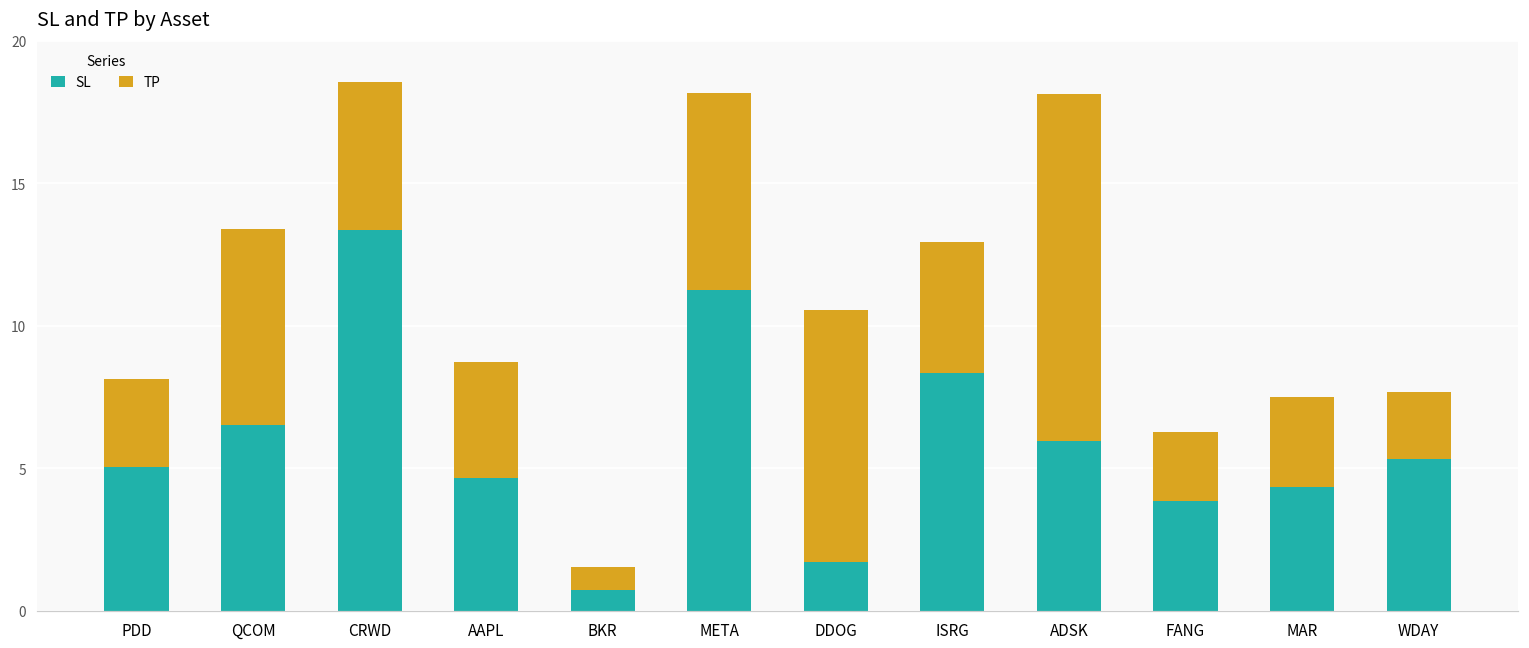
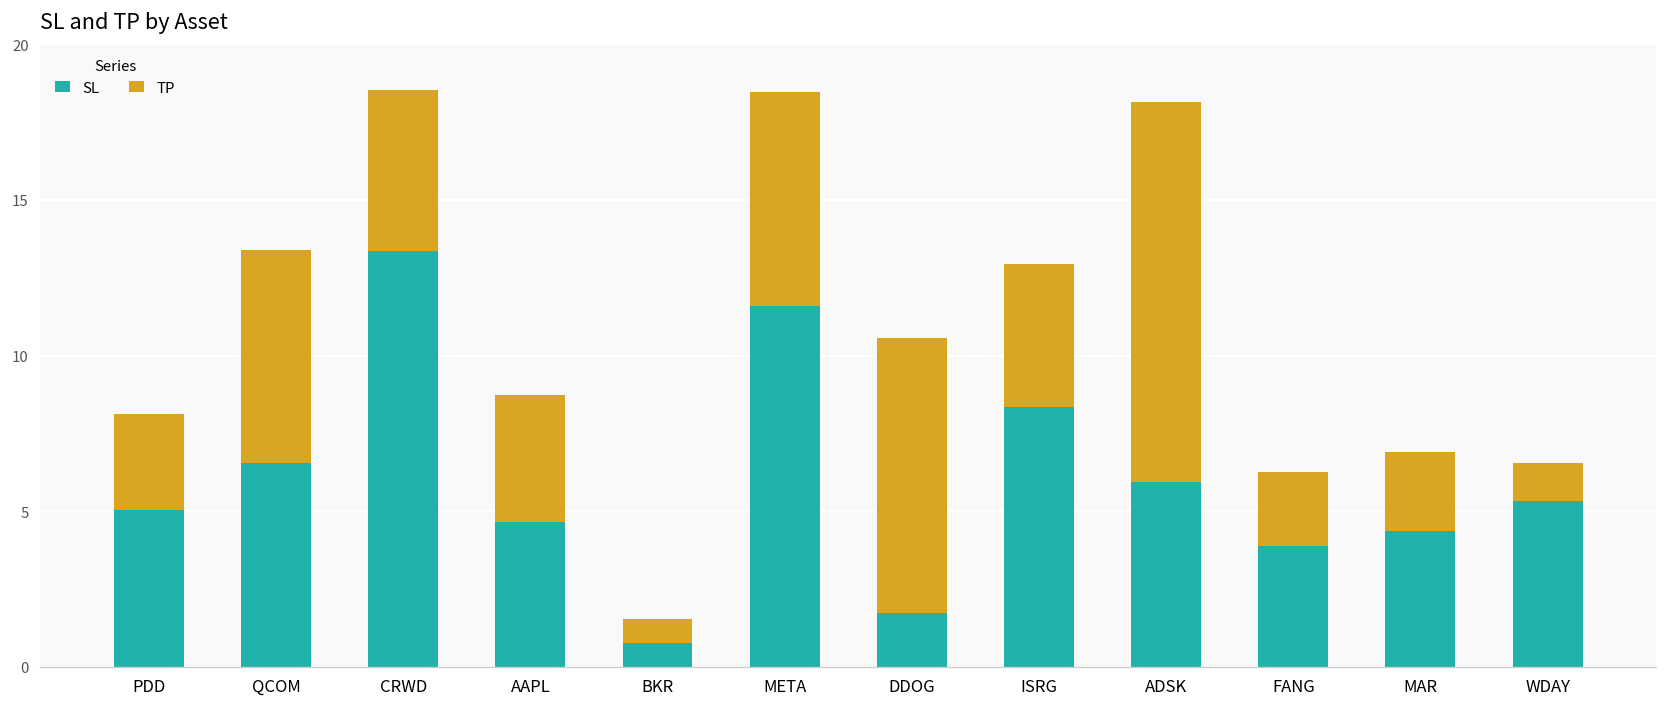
SL, META: 11.3 -> 11.6
TP, MAR: 3.2 -> 2.6
TP, WDAY: 2.3 -> 1.2
